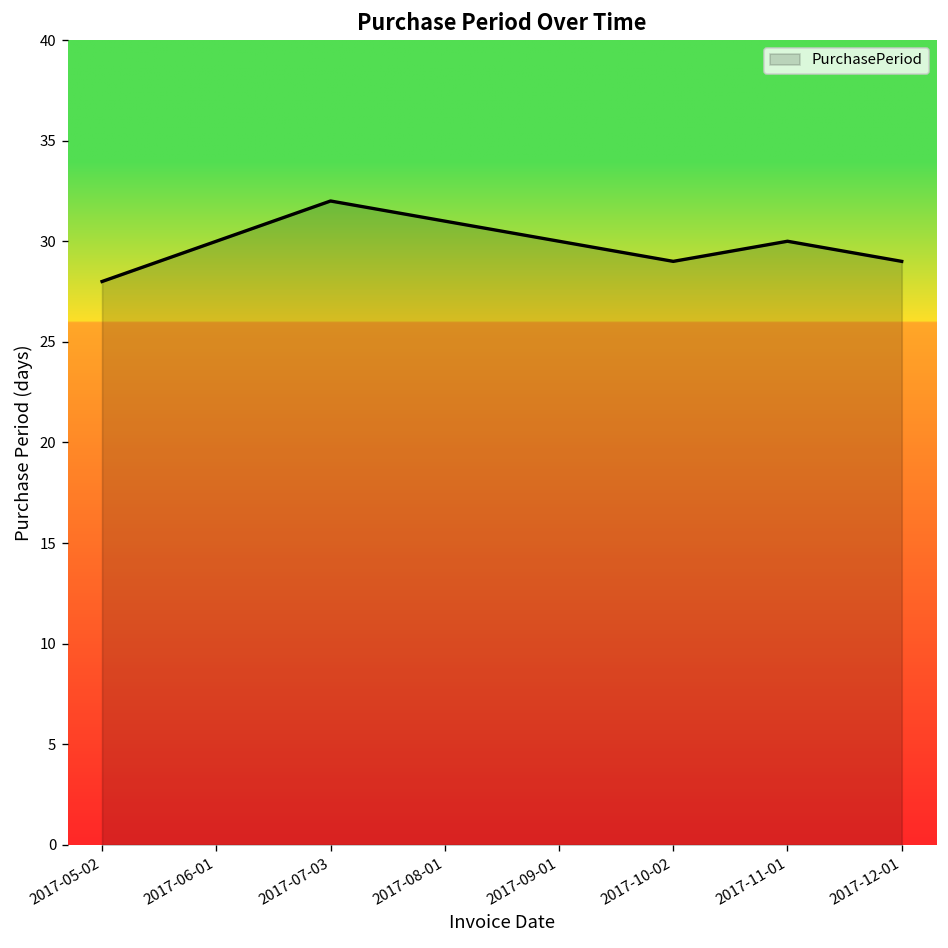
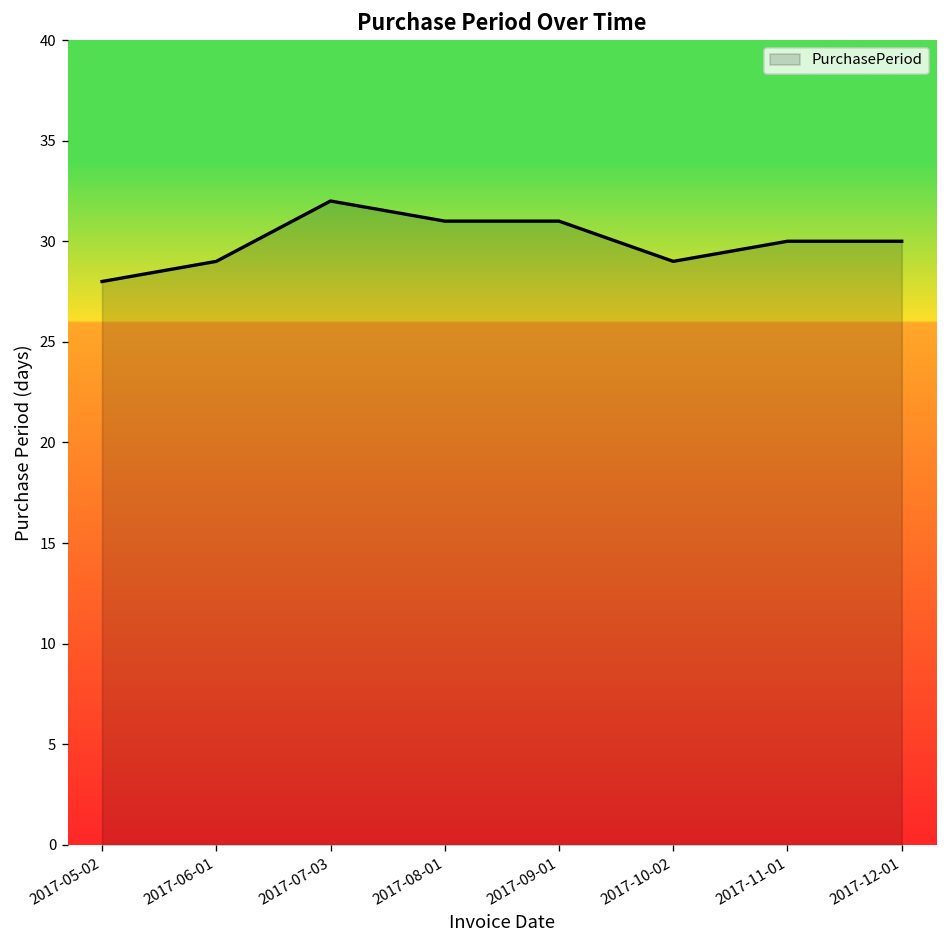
2017-06-01: 30 -> 29
2017-09-01: 30 -> 31
2017-12-01: 29 -> 30
